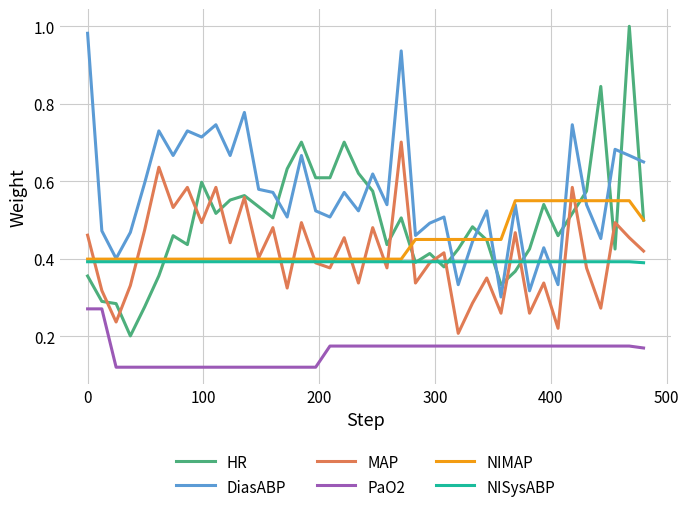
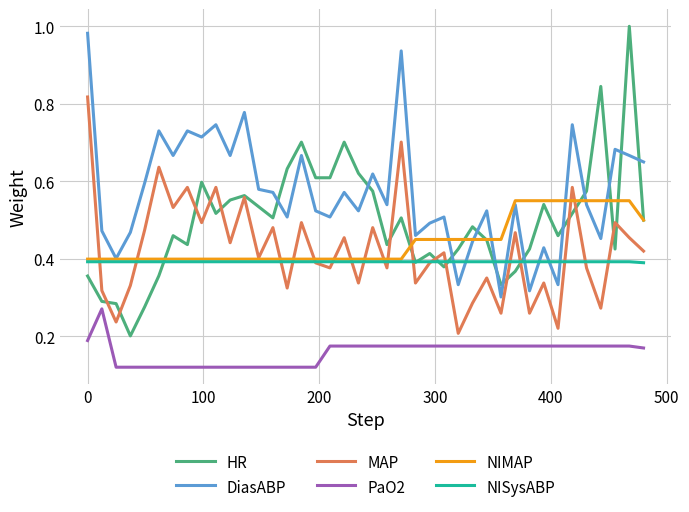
MAP, 0: 0.46 -> 0.82
PaO2, 0: 0.27 -> 0.19
